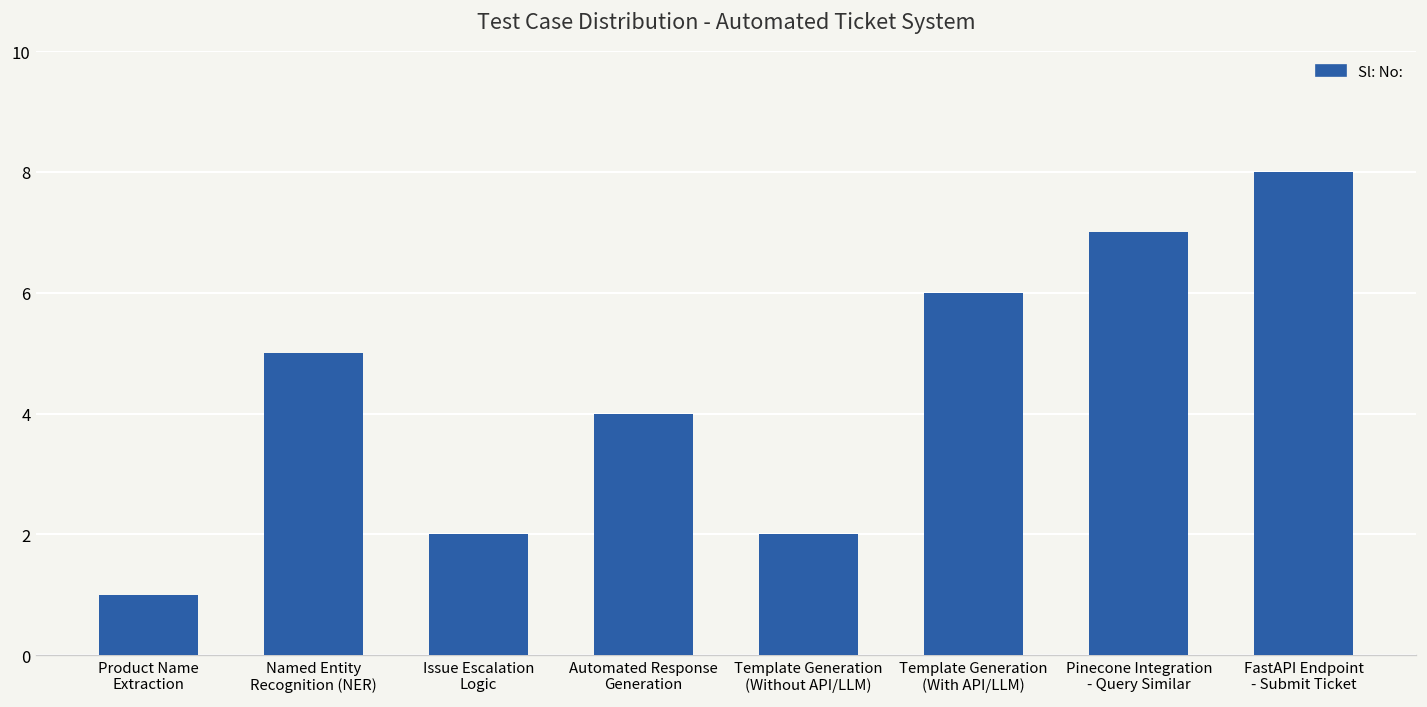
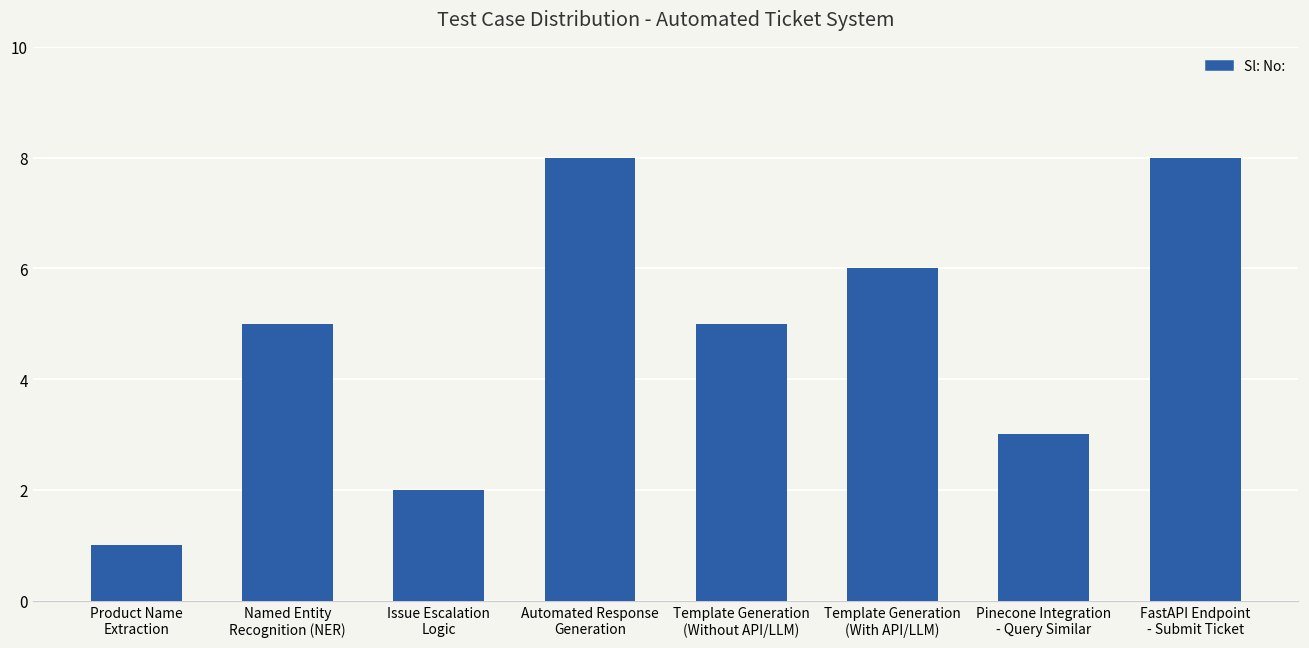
Automated Response Generation: 4 -> 8
Template Generation (Without API/LLM): 2 -> 5
Pinecone Integration - Query Similar: 7 -> 3
